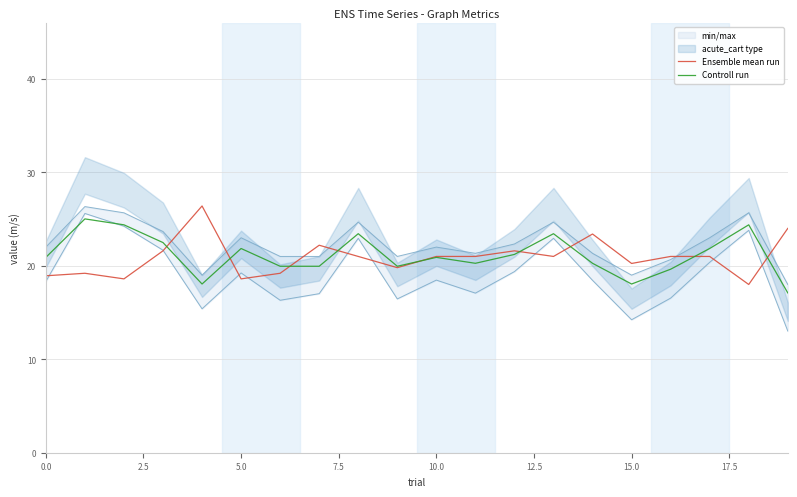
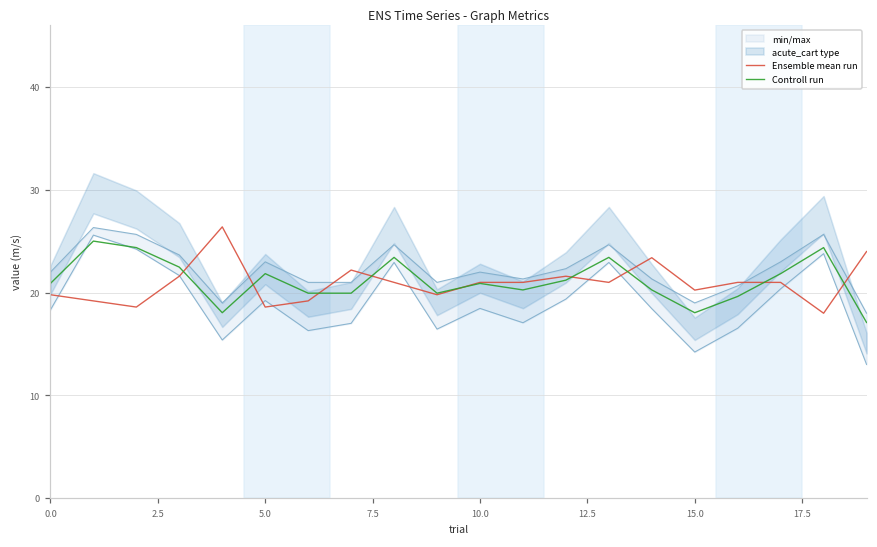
Ensemble mean run, 0.0: 19 -> 20
